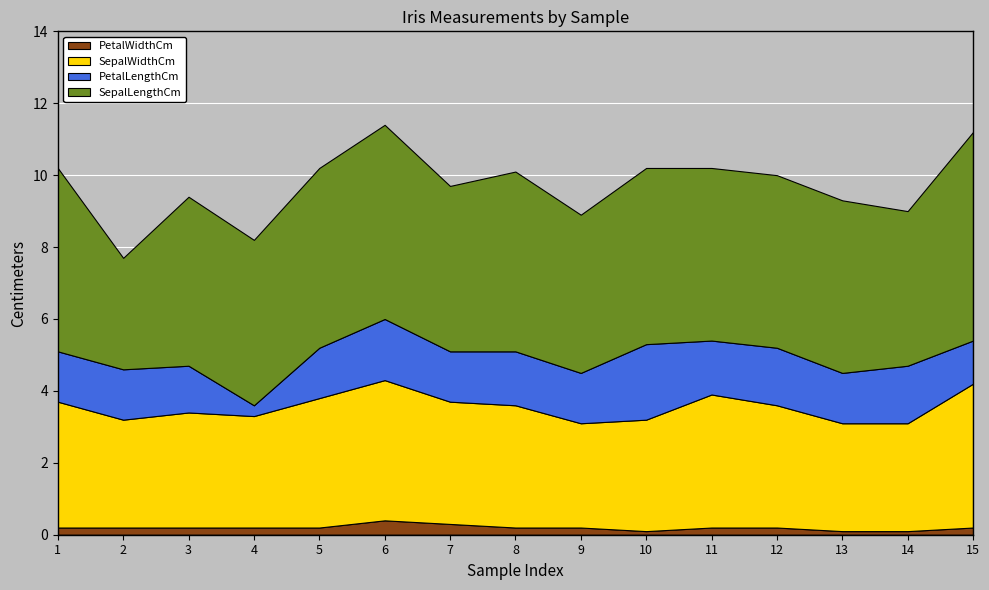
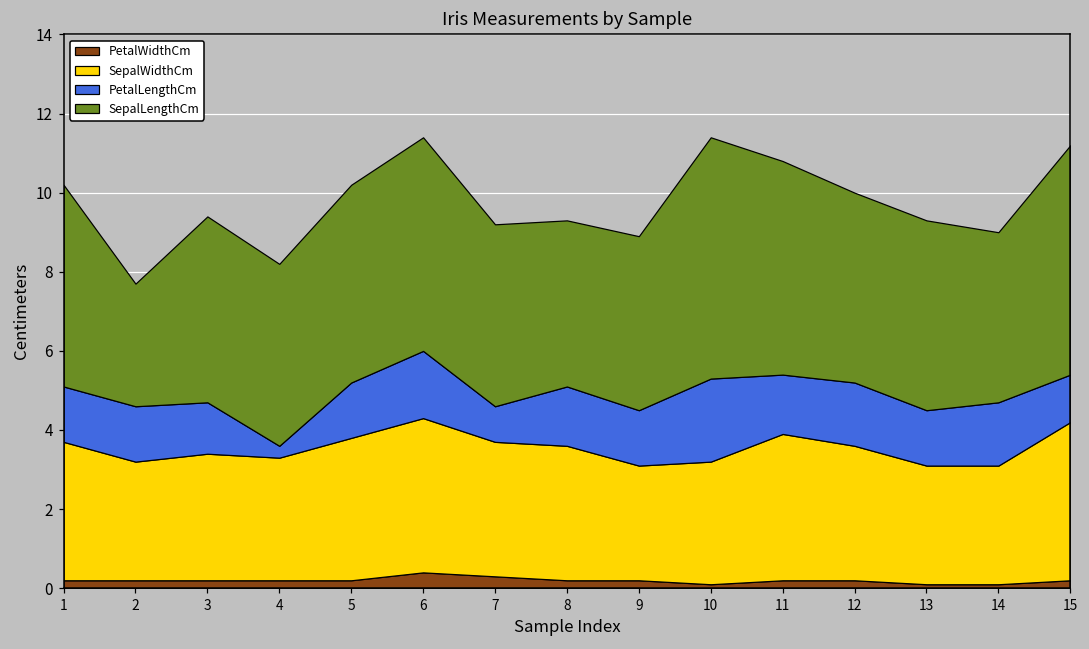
PetalLengthCm, 7: 1.4 -> 0.9
SepalLengthCm, 8: 5.0 -> 4.2
SepalLengthCm, 10: 4.9 -> 6.1
SepalLengthCm, 11: 4.8 -> 5.4
